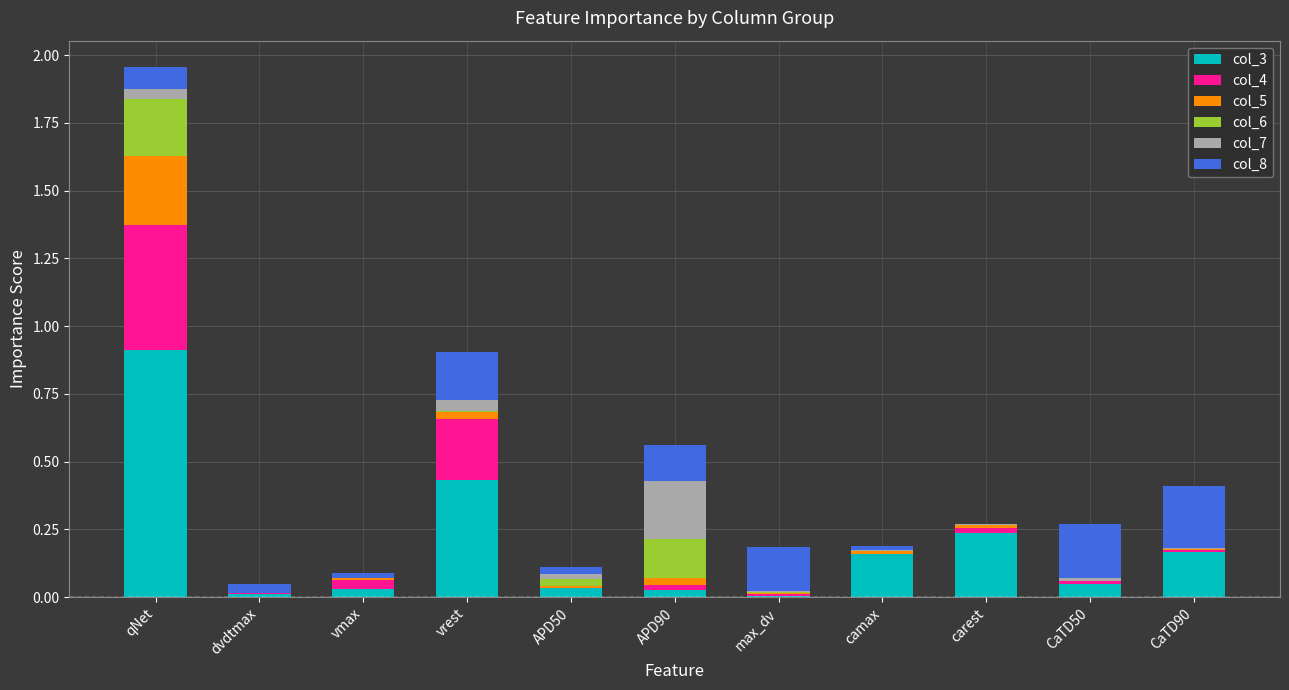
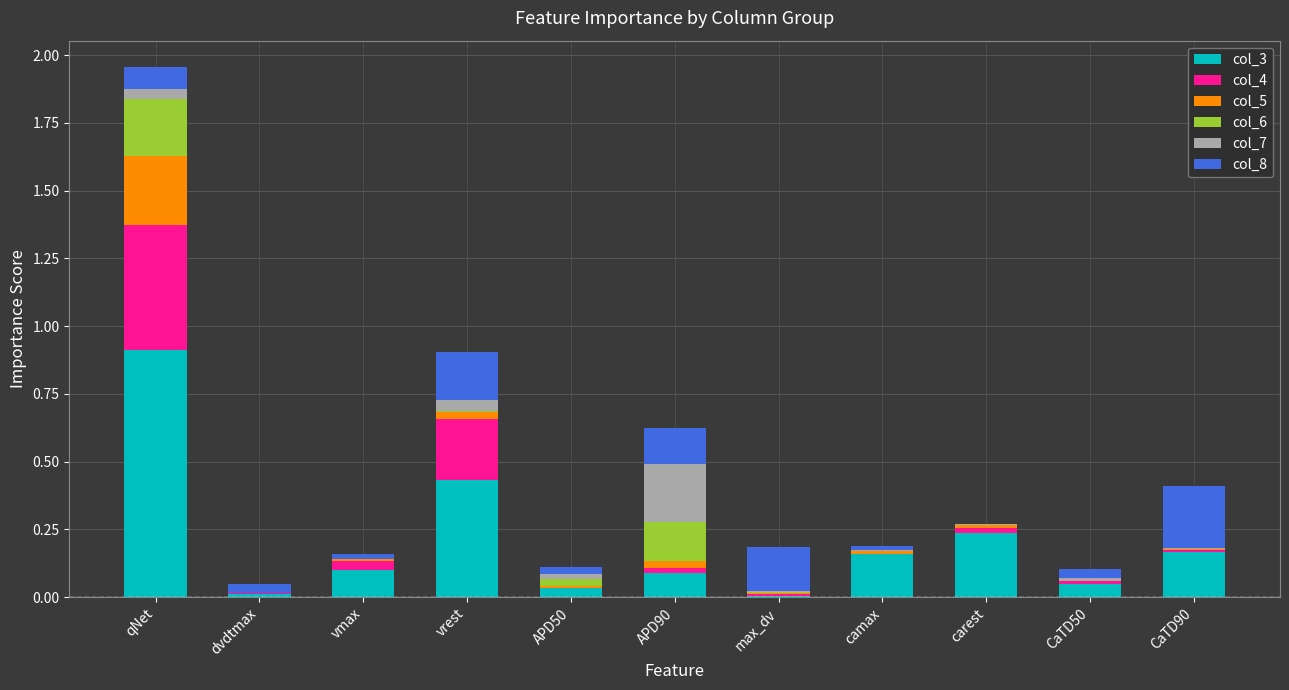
col_3, vmax: 0.03 -> 0.10
col_3, APD90: 0.03 -> 0.09
col_8, CaTD50: 0.20 -> 0.03
